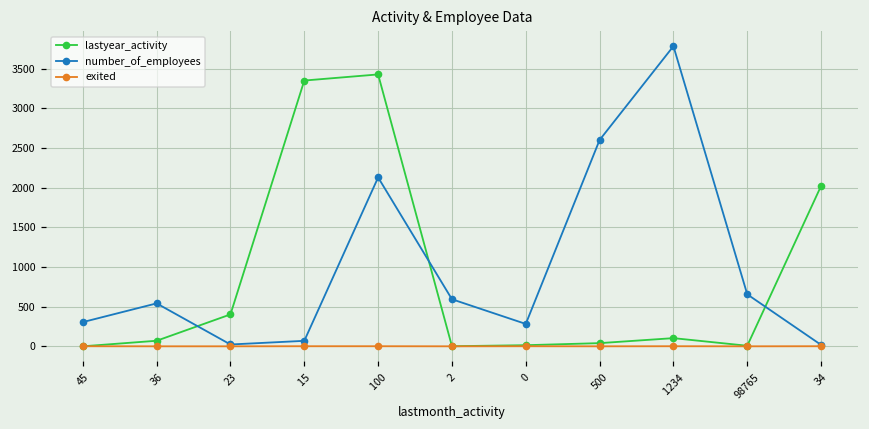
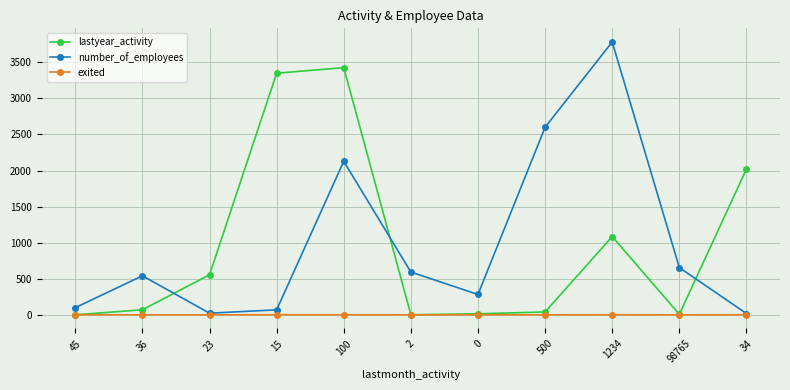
number_of_employees, 45: 300 -> 100
lastyear_activity, 23: 400 -> 600
lastyear_activity, 1234: 100 -> 1100
